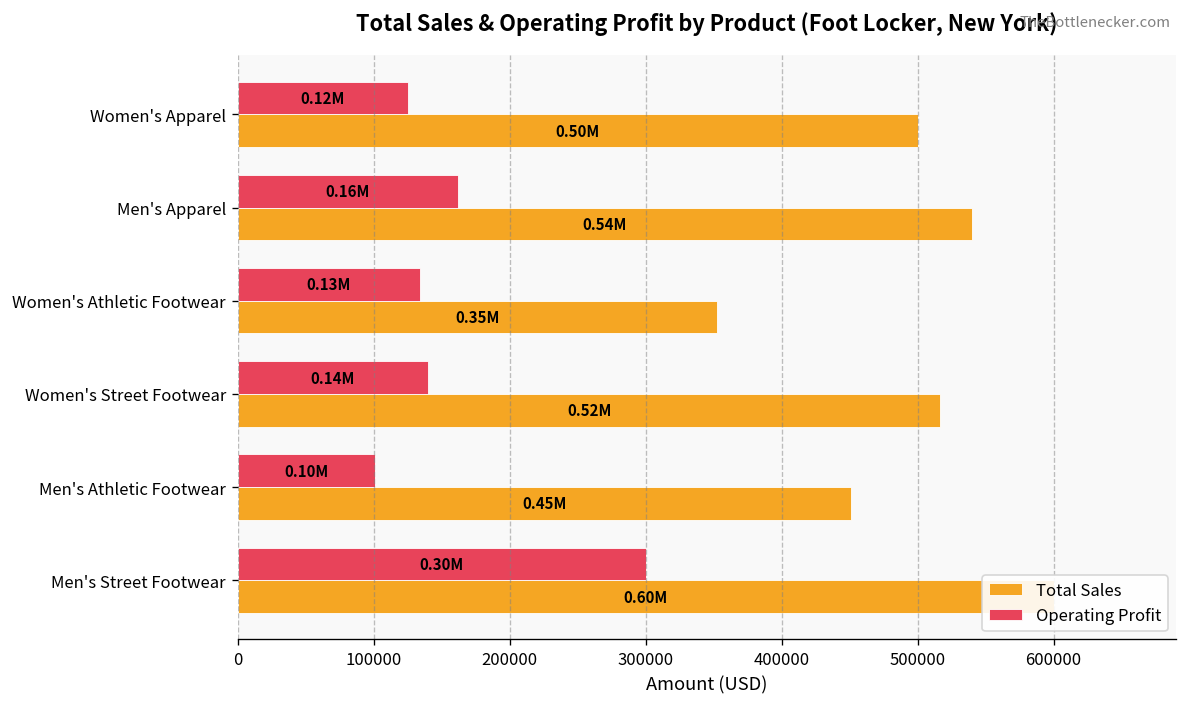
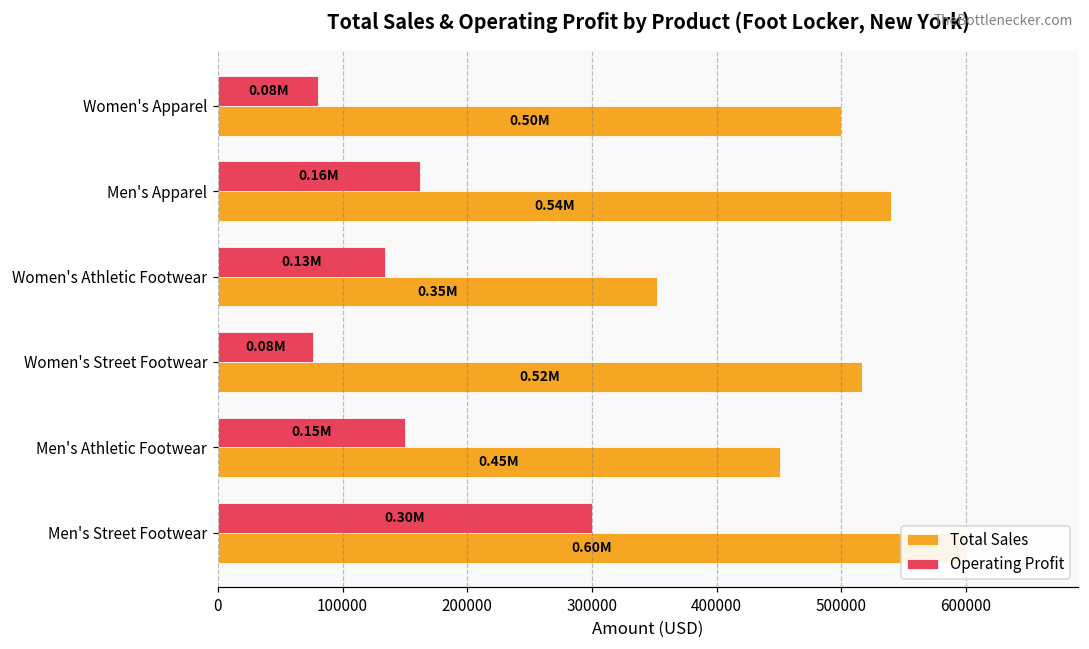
Operating Profit, Women's Apparel: 0.12M -> 0.08M
Operating Profit, Women's Street Footwear: 0.14M -> 0.08M
Operating Profit, Men's Athletic Footwear: 0.10M -> 0.15M
